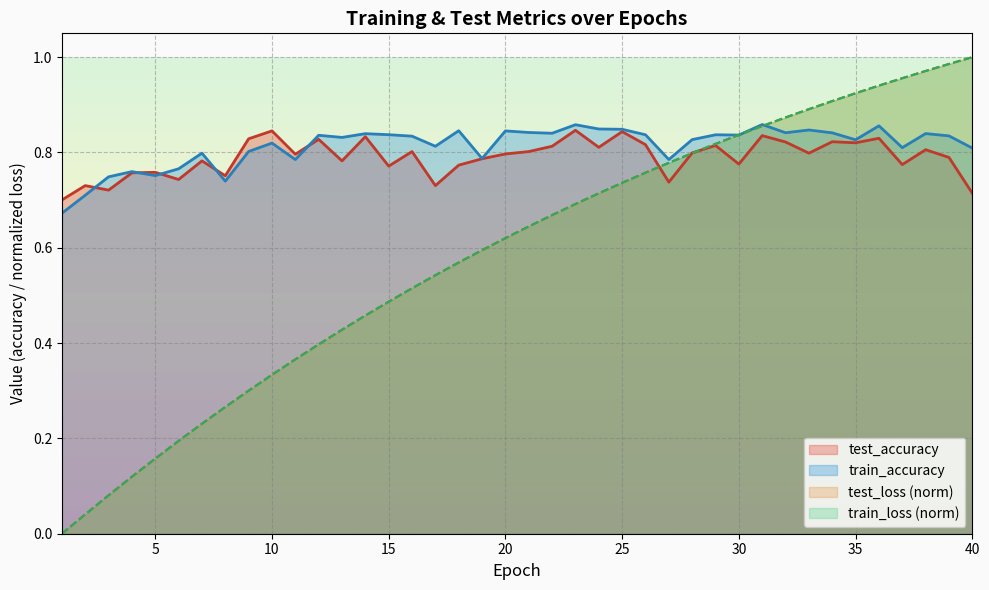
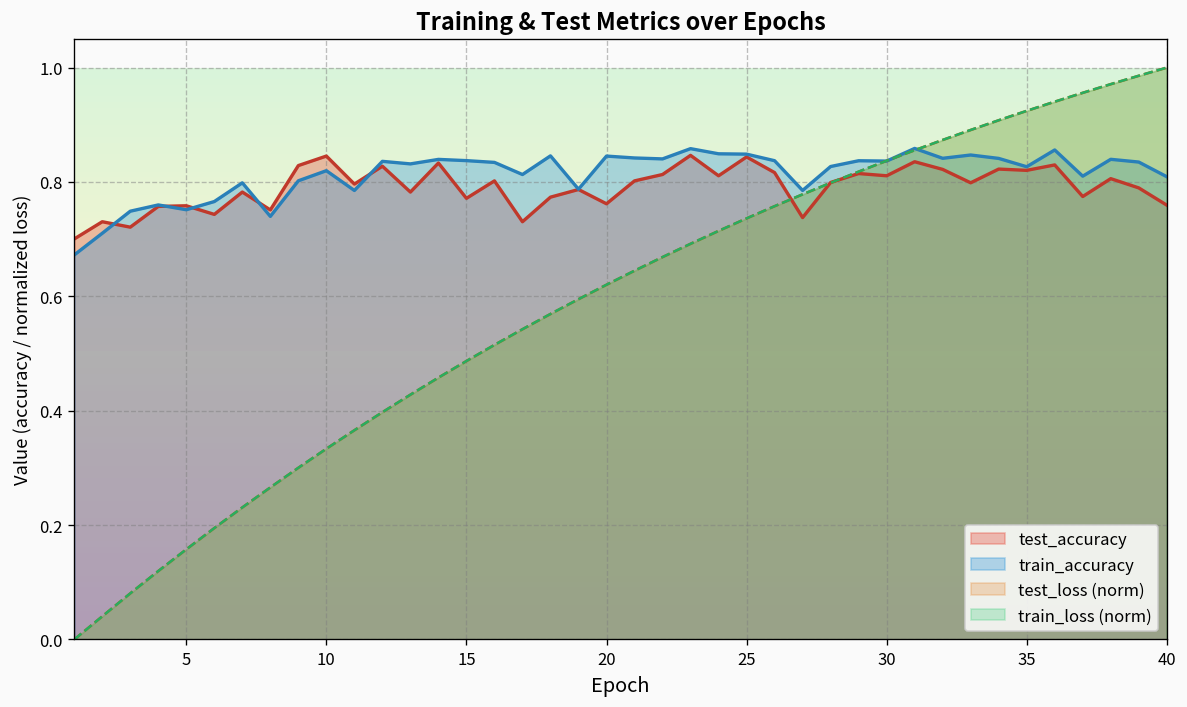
test_accuracy, 20: 0.80 -> 0.76
test_accuracy, 30: 0.78 -> 0.81
test_accuracy, 40: 0.71 -> 0.76
